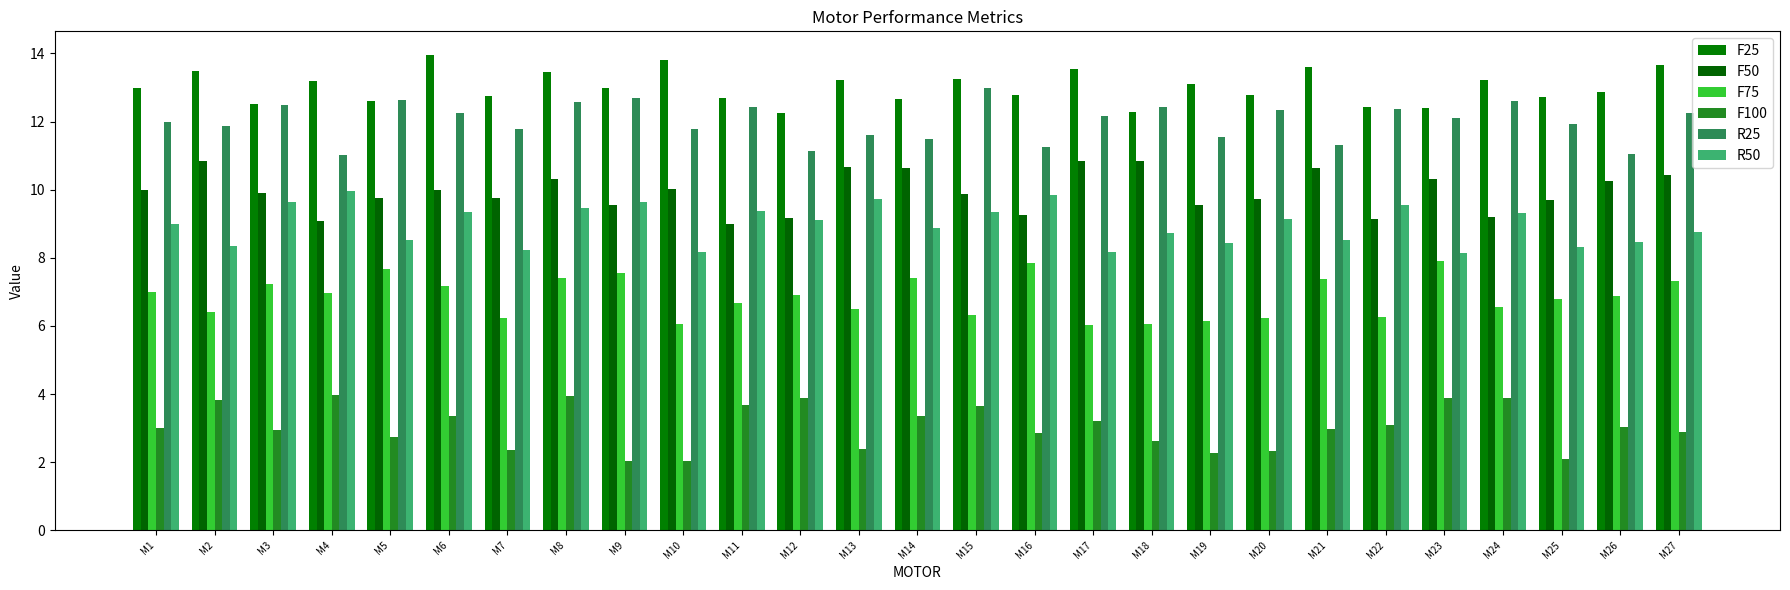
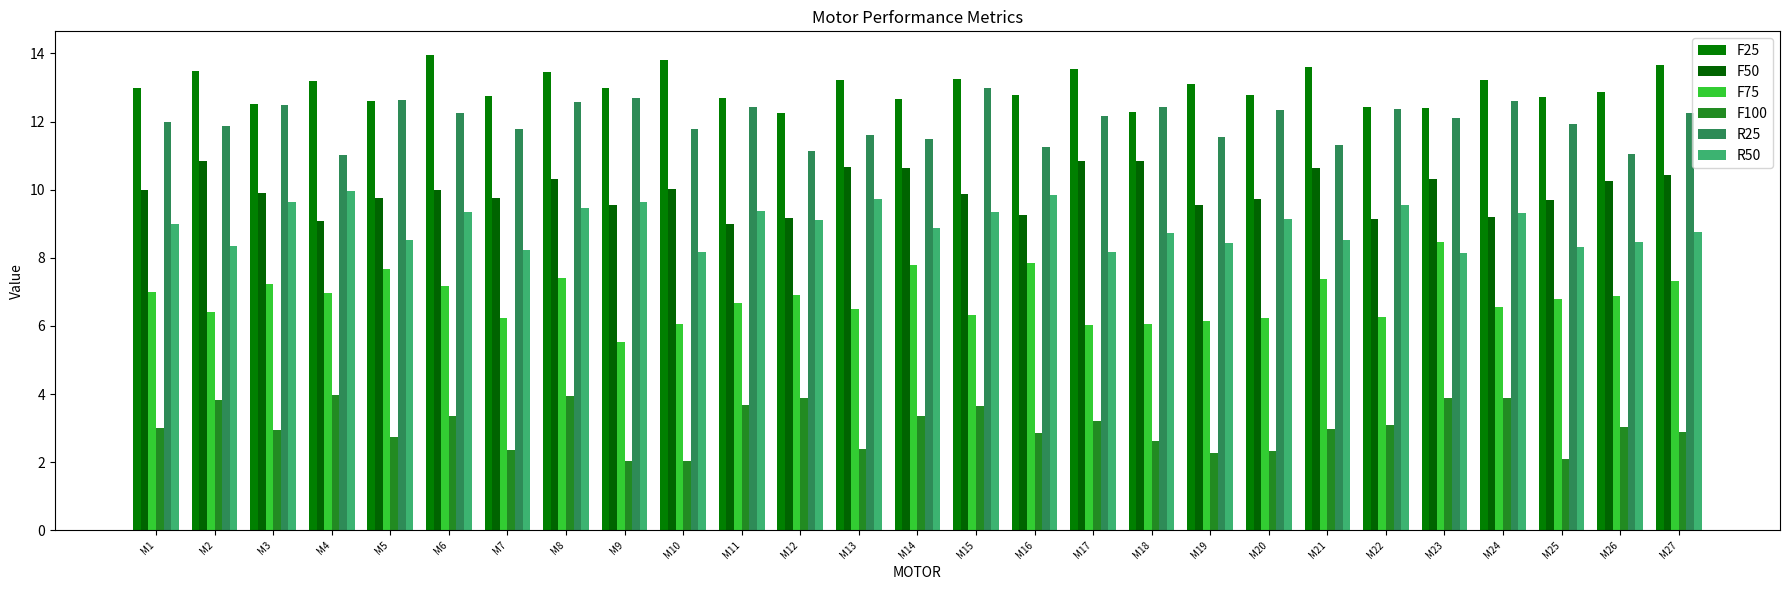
F75, M9: 7.6 -> 5.5
F75, M14: 7.4 -> 7.8
F75, M23: 7.9 -> 8.5
